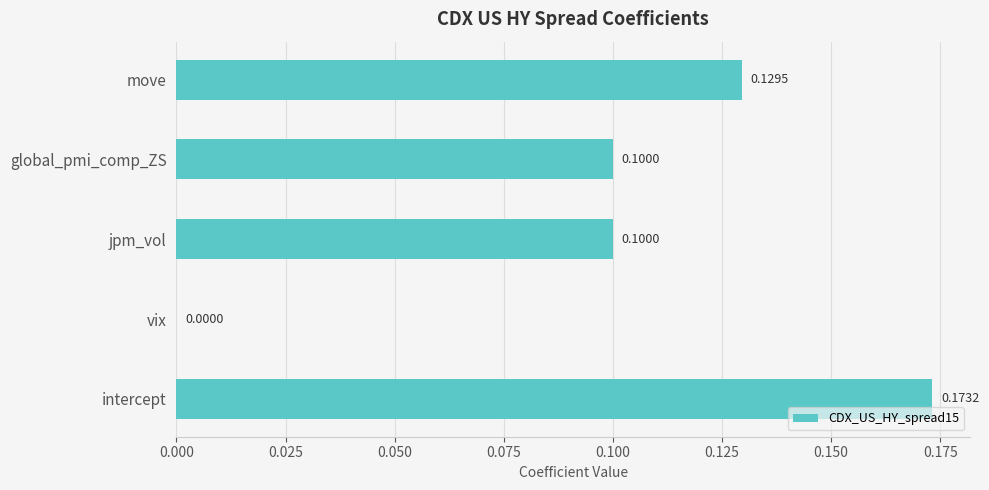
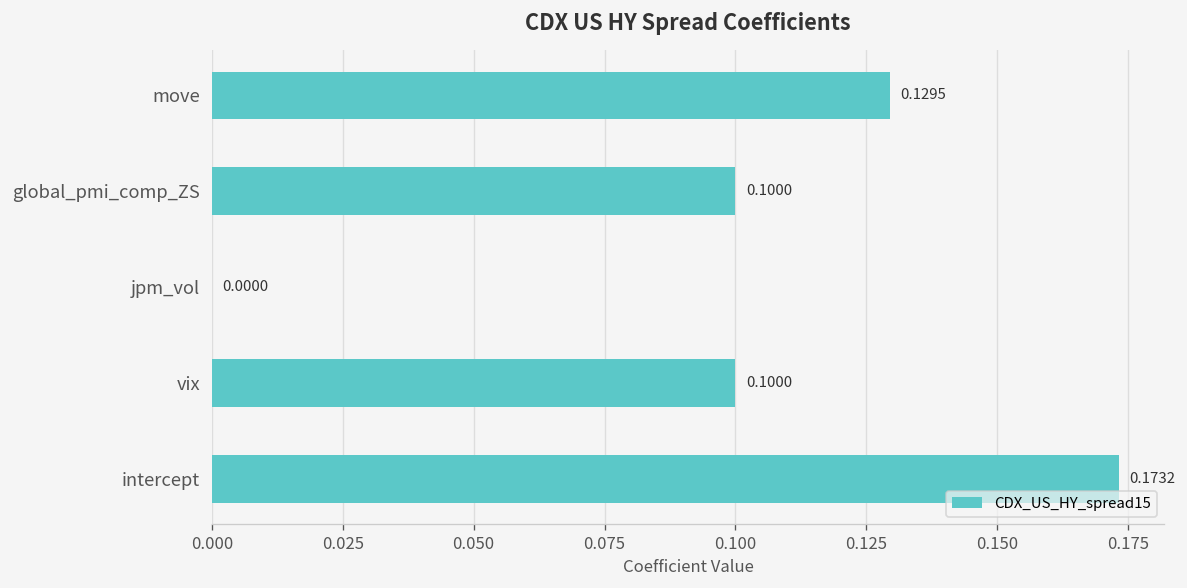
jpm_vol: 0.1000 -> 0.0000
vix: 0.0000 -> 0.1000
